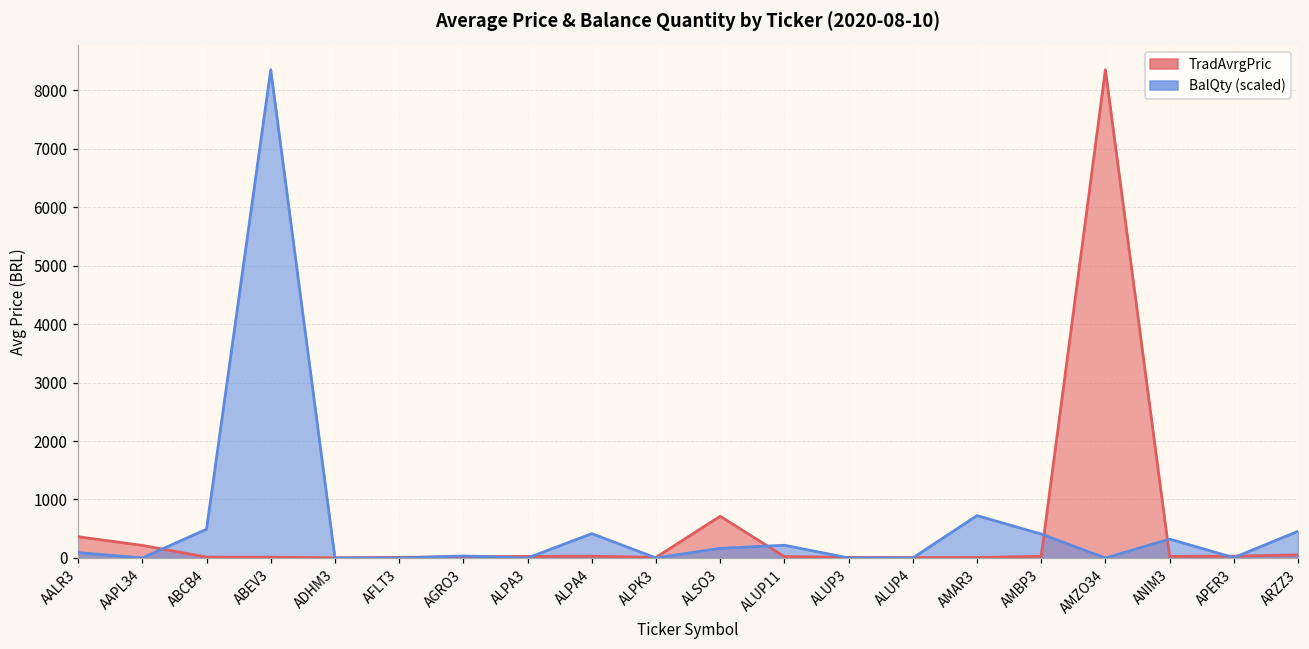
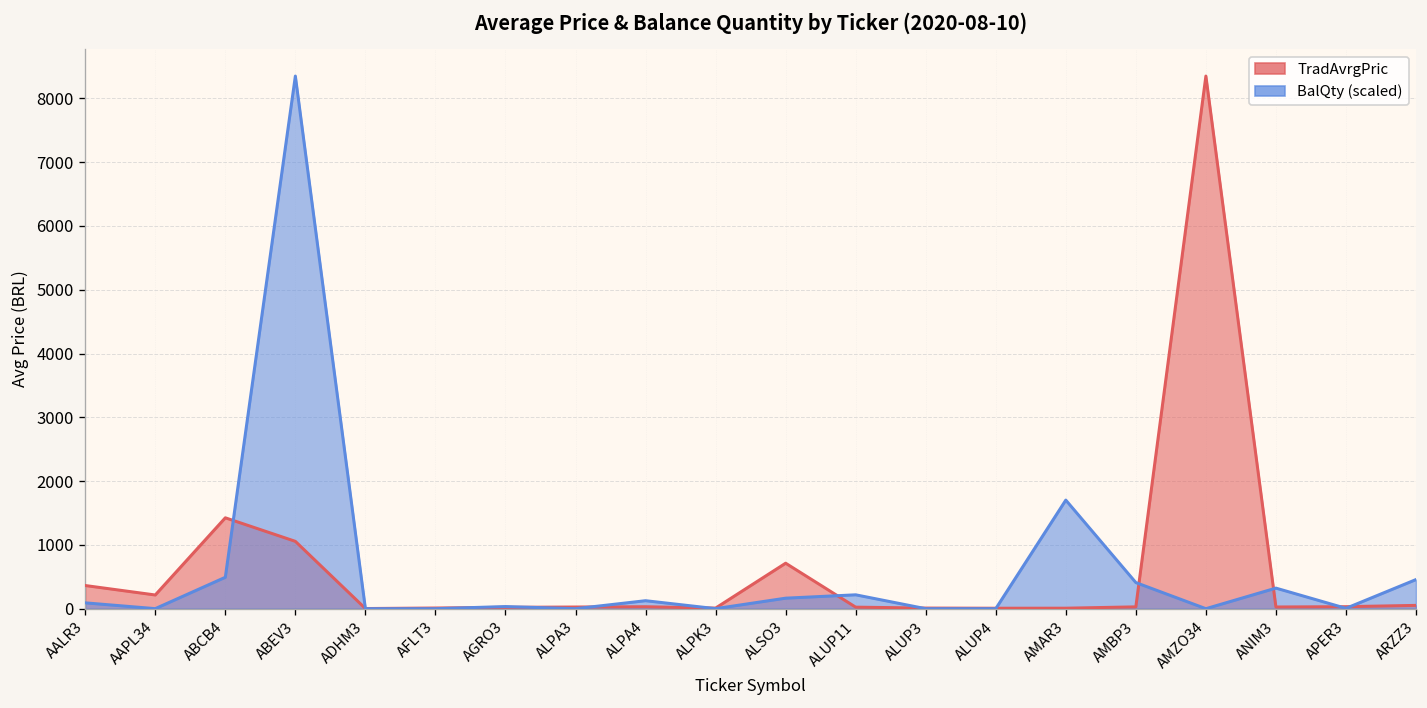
TradAvrgPric, ABCB4: 0 -> 1400
TradAvrgPric, ABEV3: 0 -> 1100
BalQty (scaled), ALPA4: 400 -> 100
BalQty (scaled), AMAR3: 700 -> 1700
